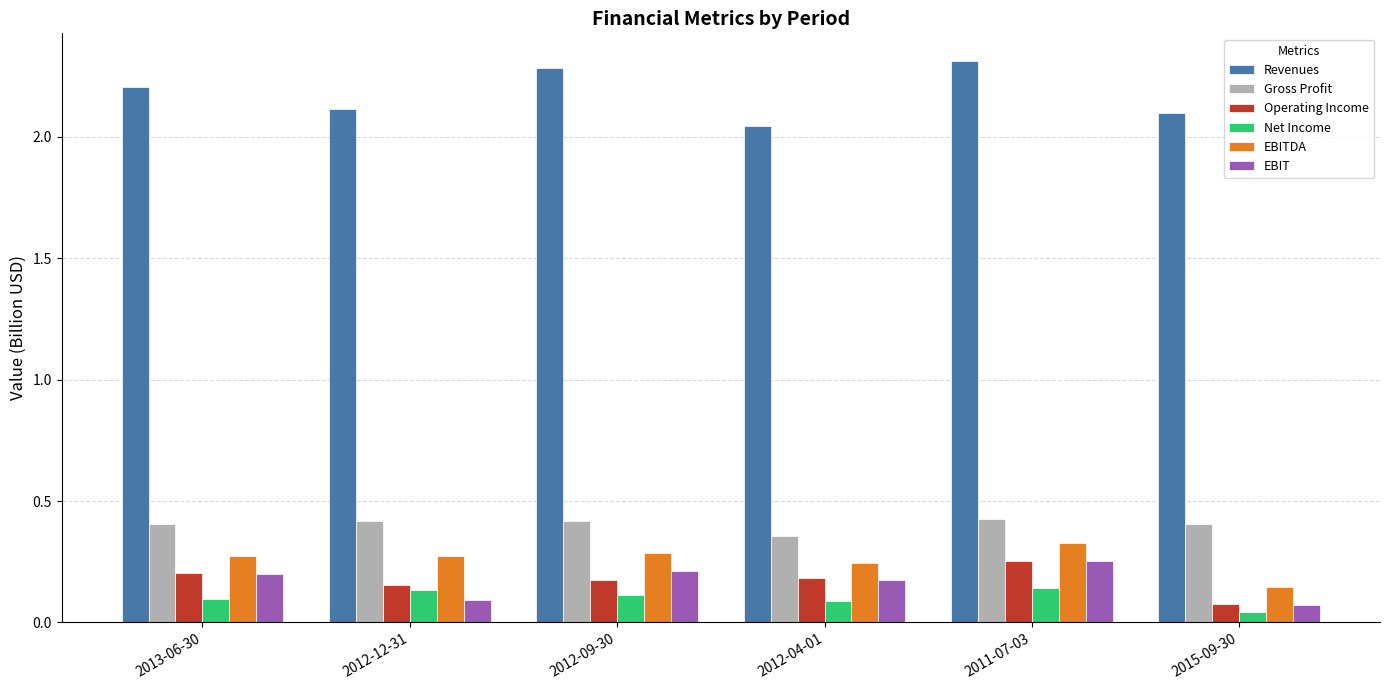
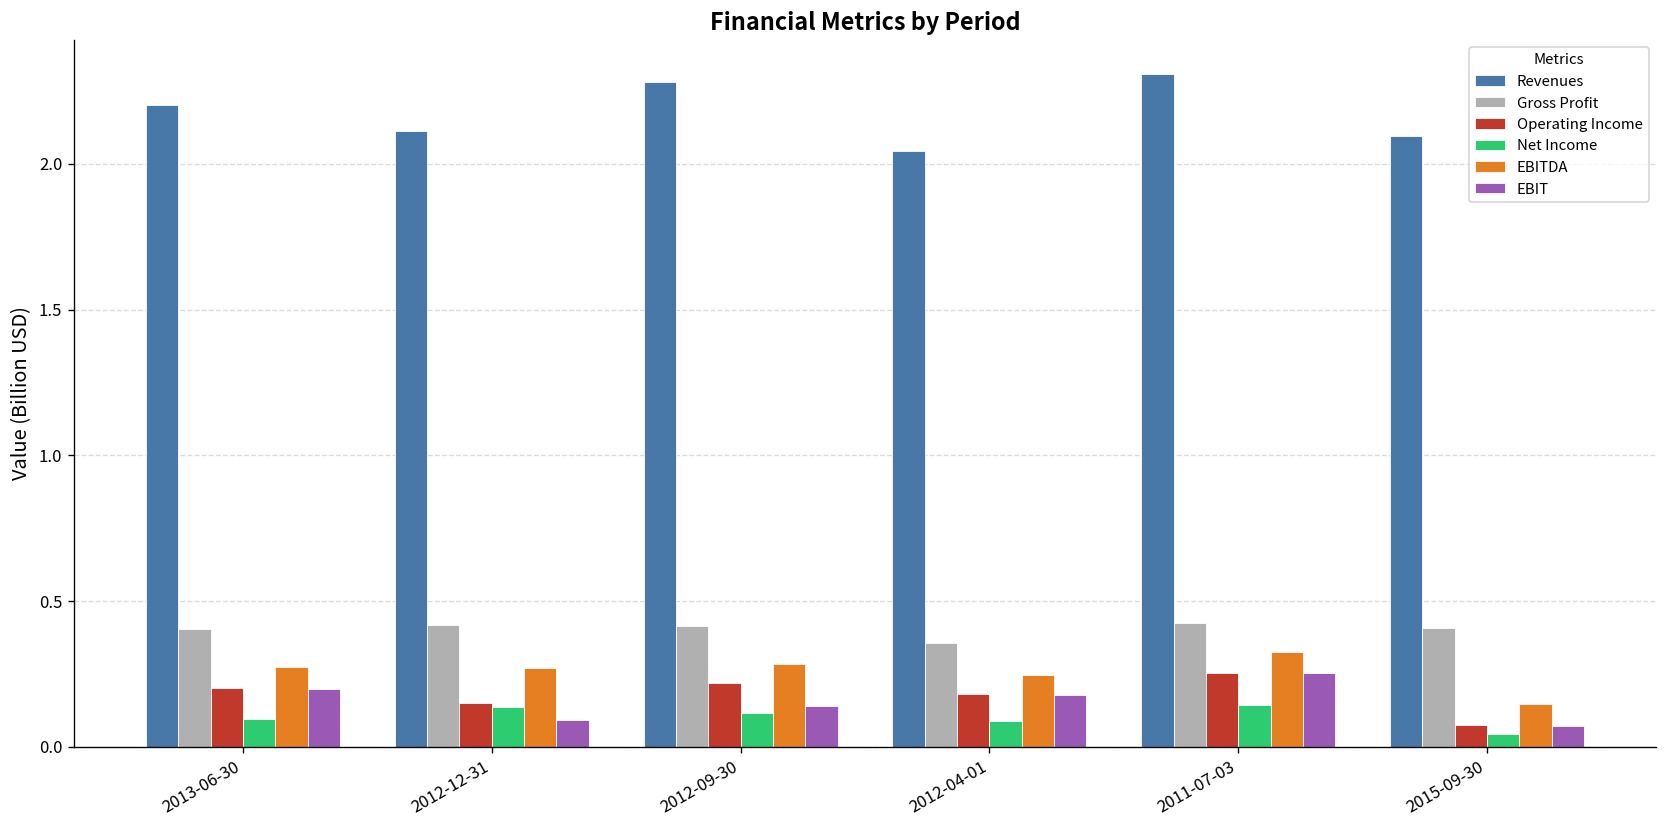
Operating Income, 2012-09-30: 0.17 -> 0.22
EBIT, 2012-09-30: 0.21 -> 0.14
